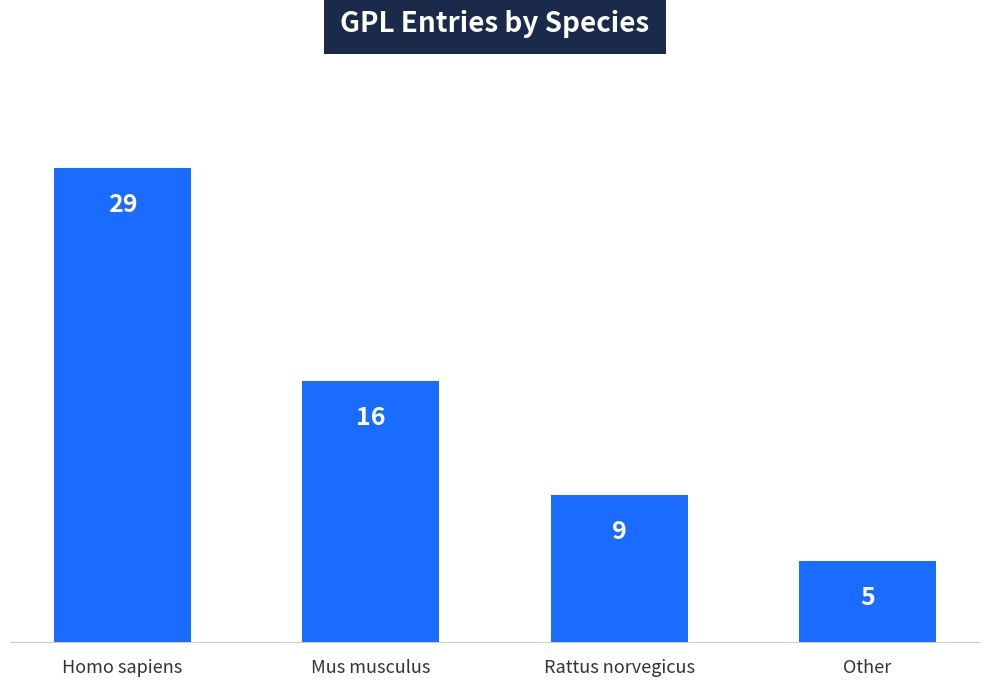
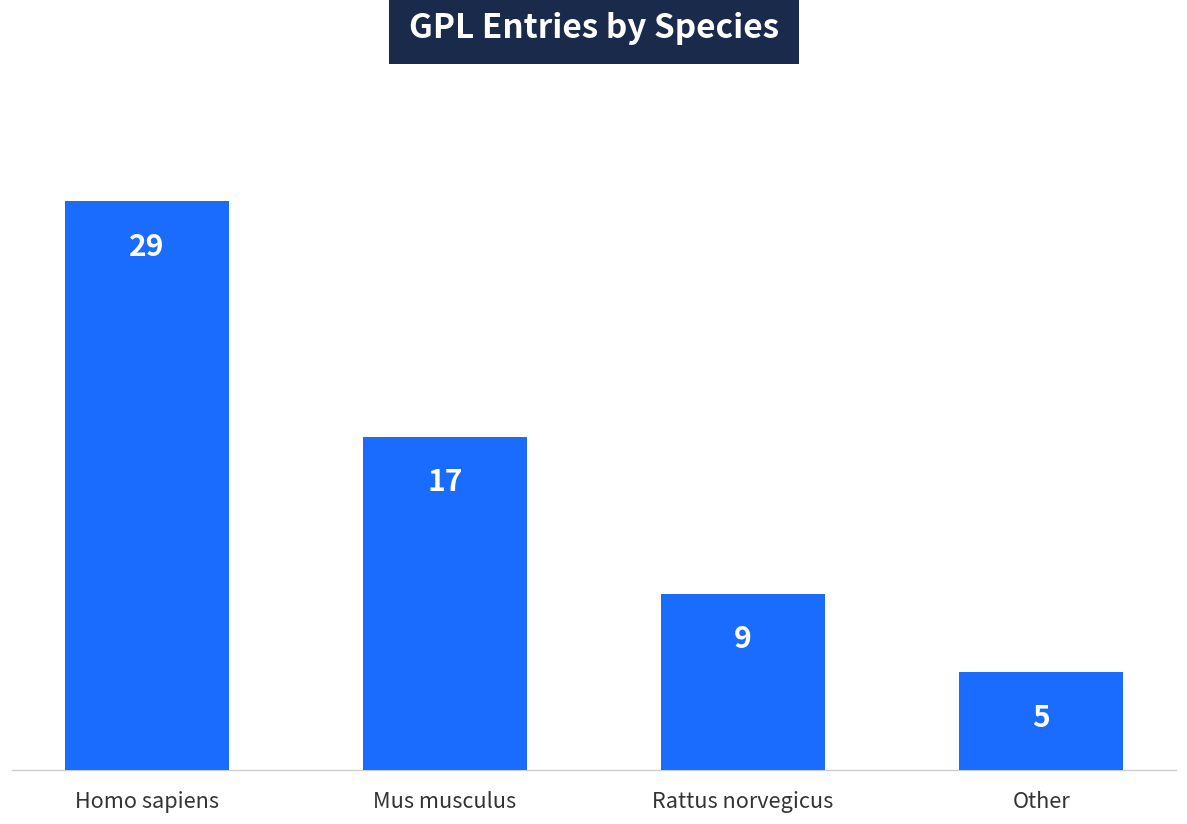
Mus musculus: 16 -> 17
